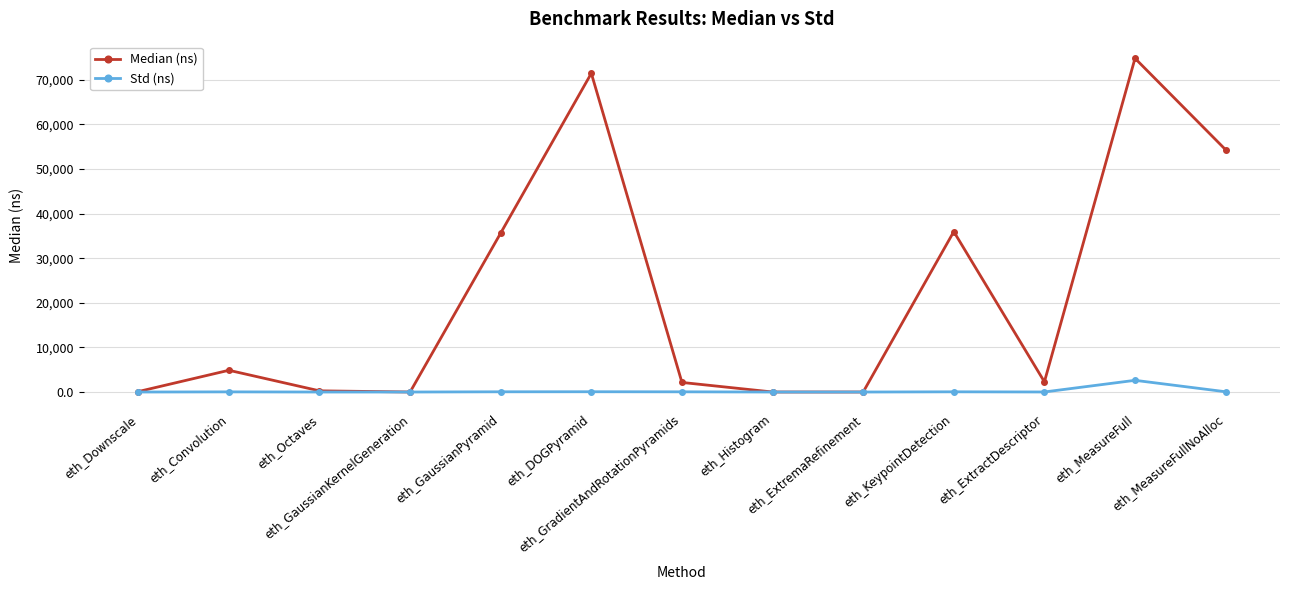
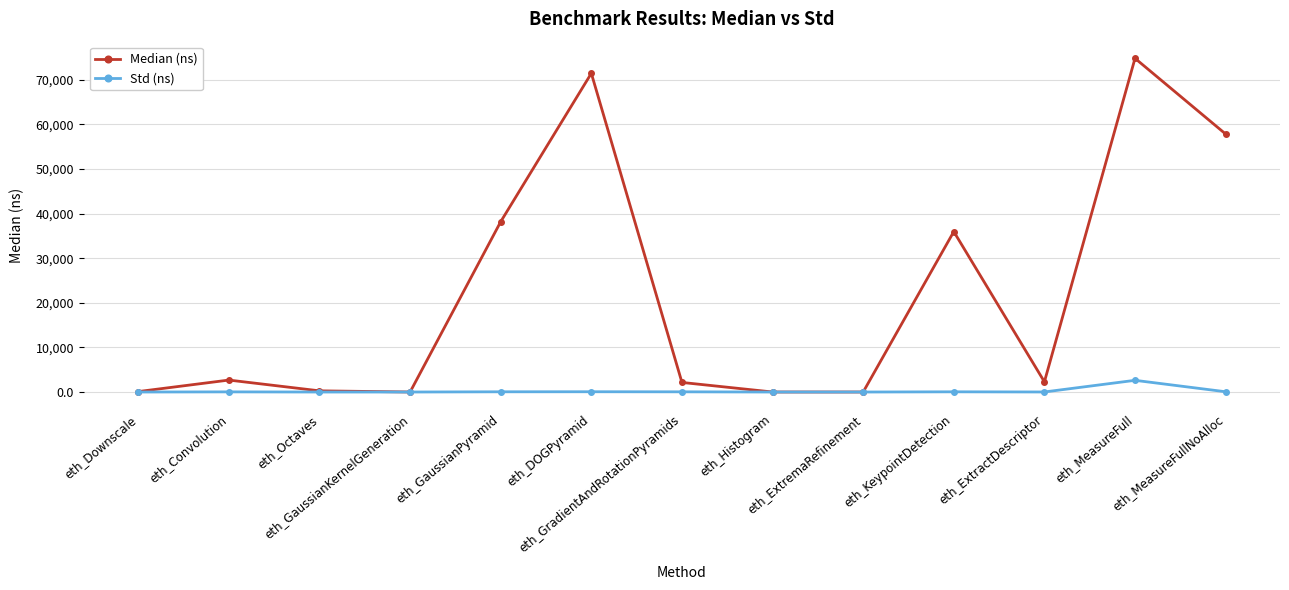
Median (ns), eth_Convolution: 5,000 -> 3,000
Median (ns), eth_GaussianPyramid: 36,000 -> 38,000
Median (ns), eth_MeasureFullNoAlloc: 54,000 -> 58,000
